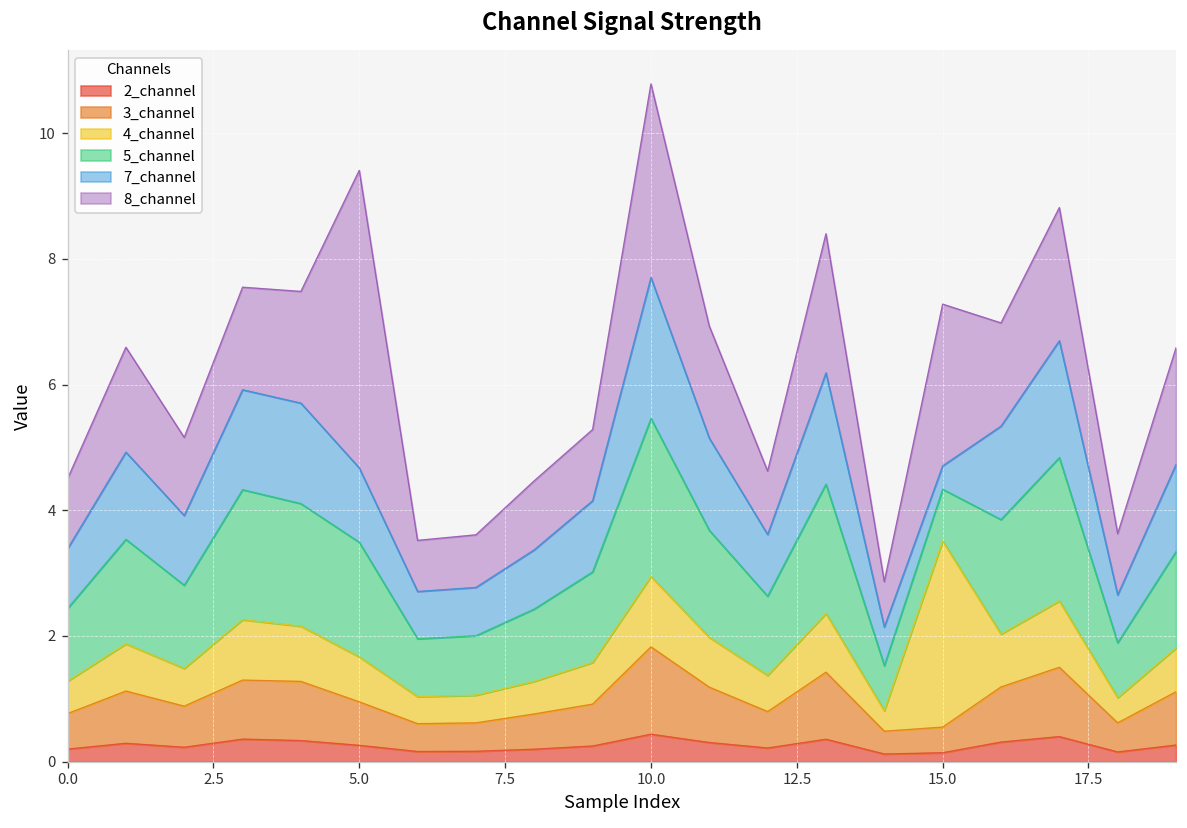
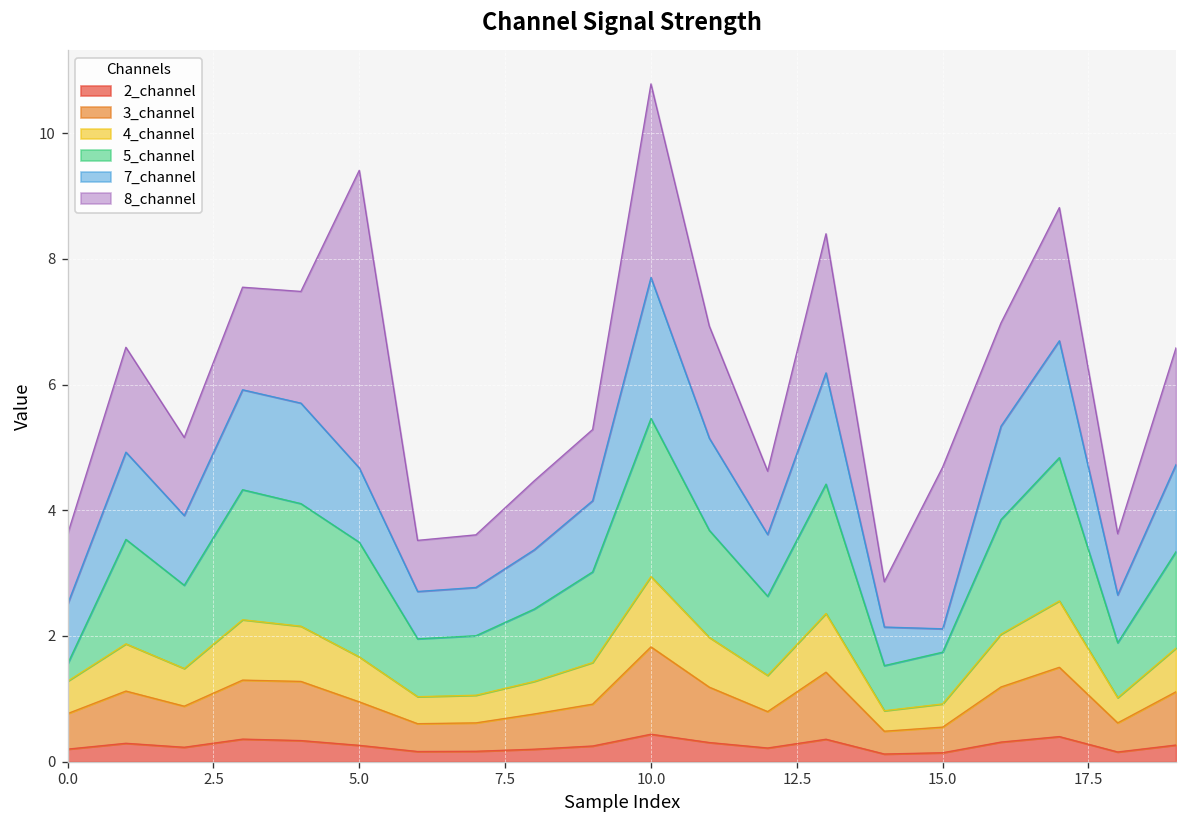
5_channel, 0.0: 1.2 -> 0.3
4_channel, 15.0: 3.0 -> 0.4
